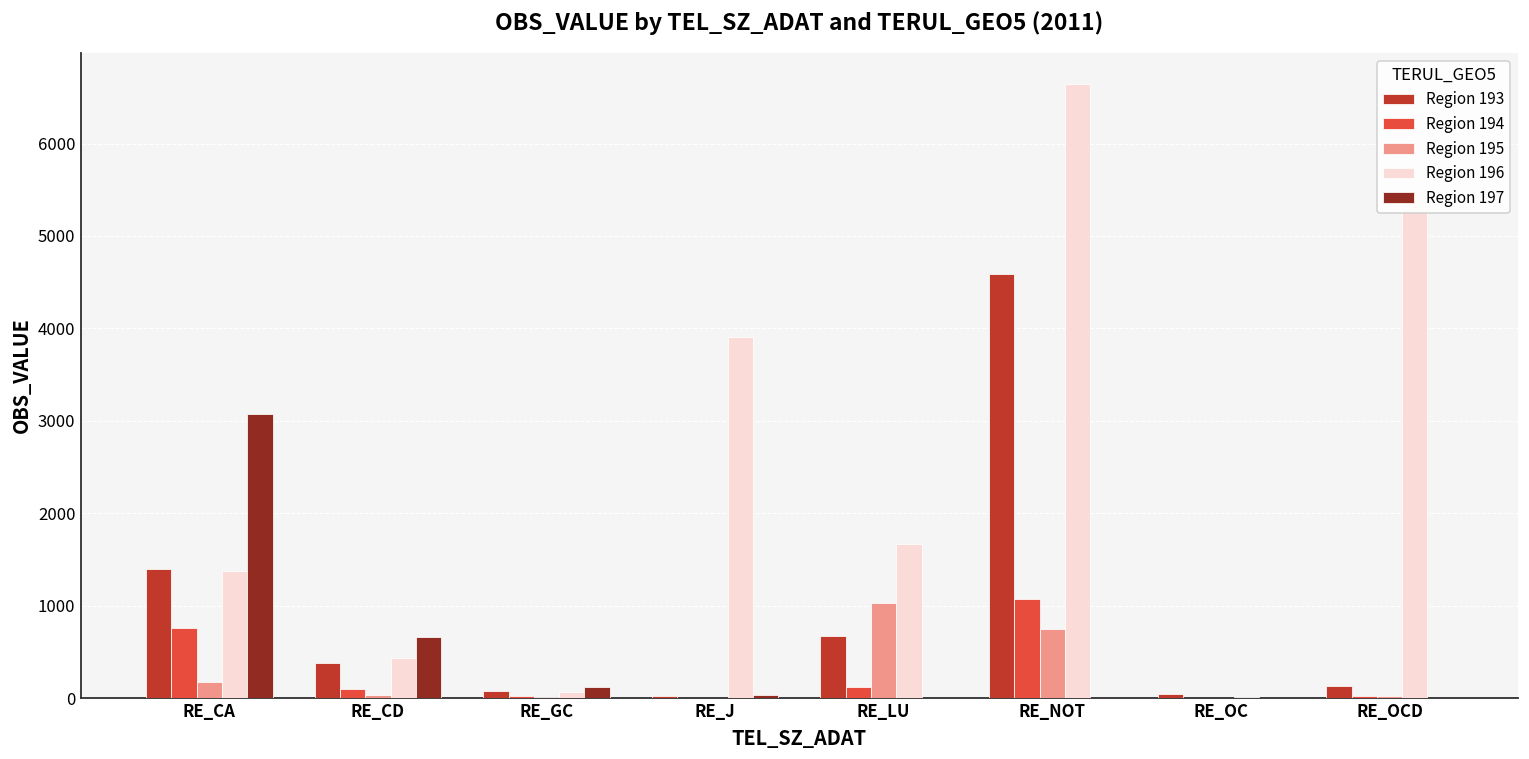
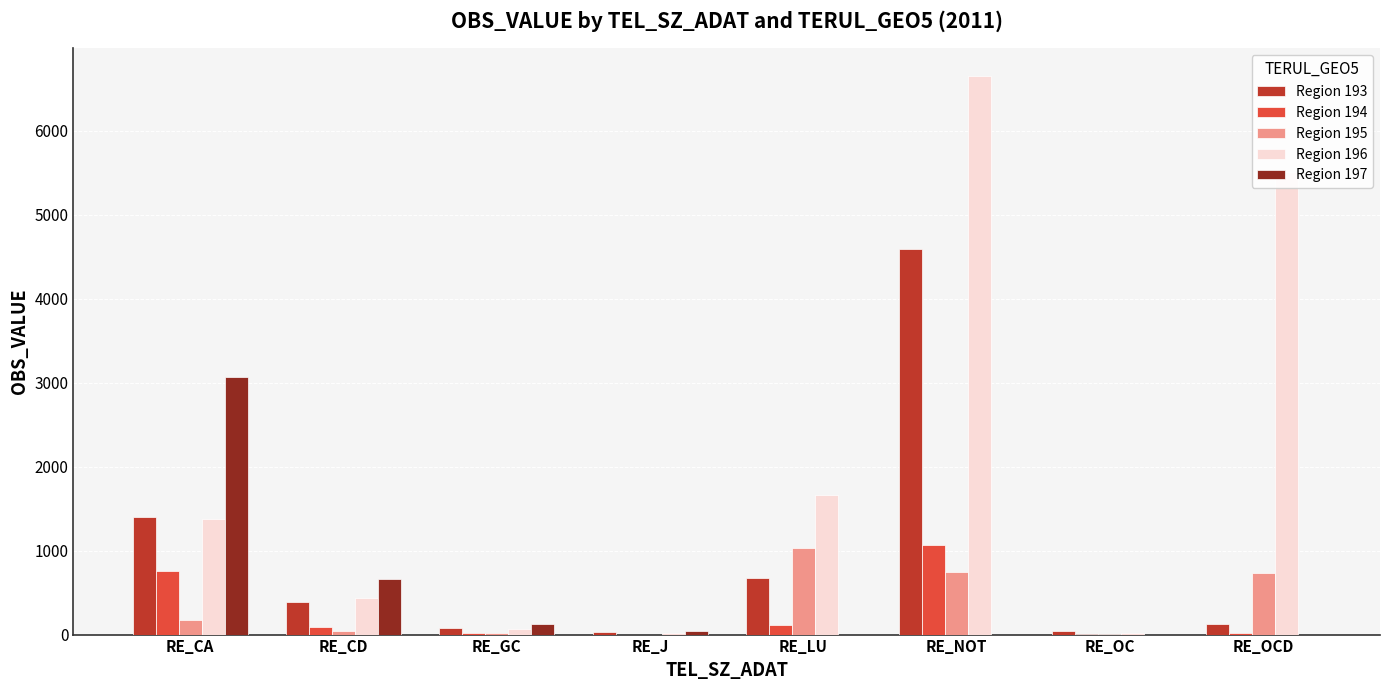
Region 196, RE_J: 3900 -> 0
Region 195, RE_OCD: 0 -> 700
